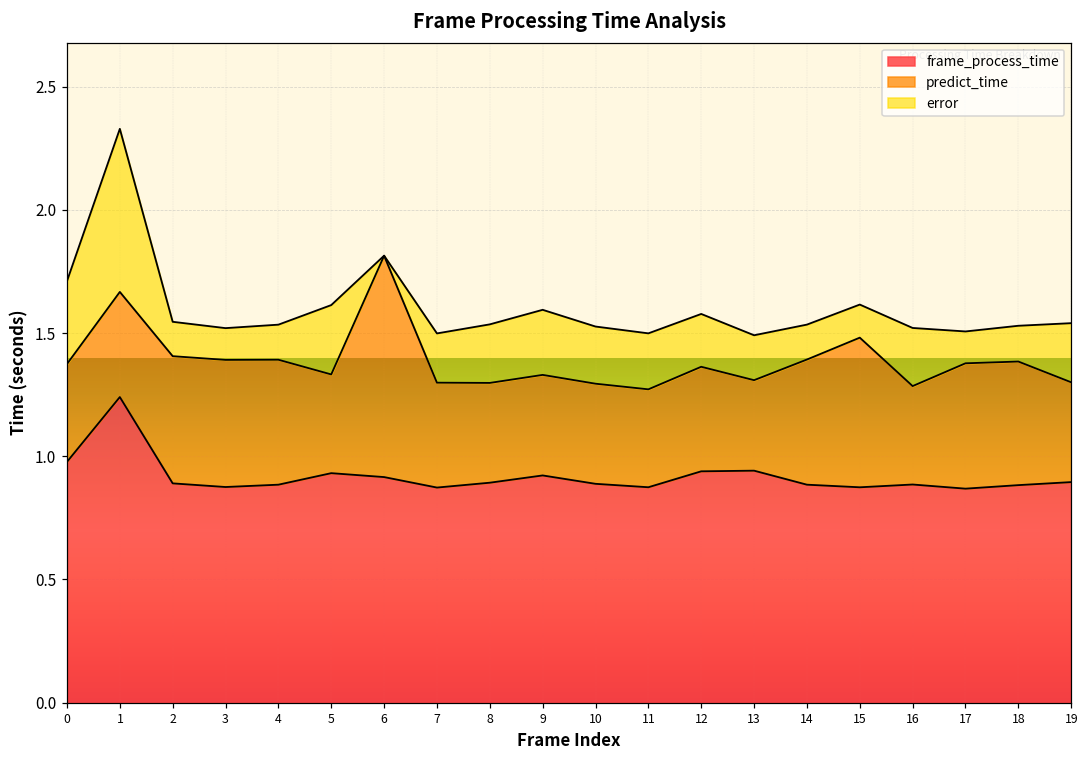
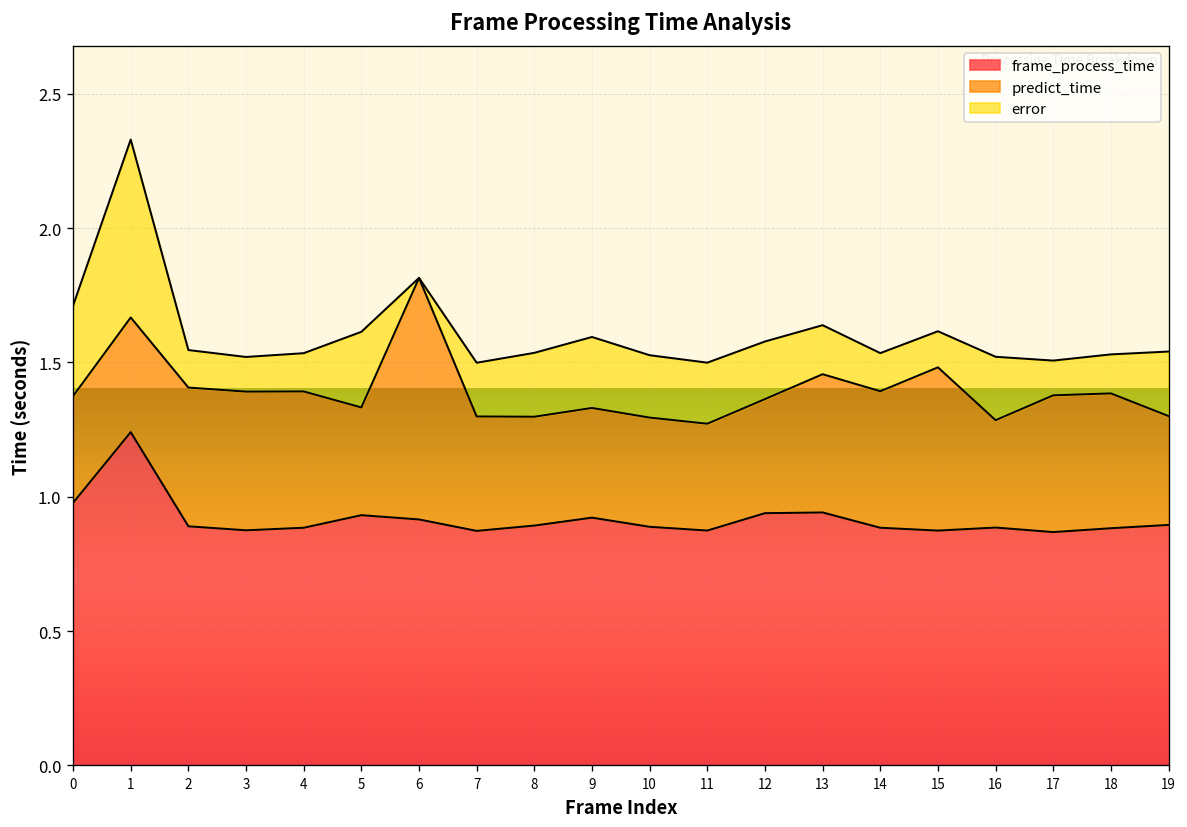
predict_time, 13: 0.37 -> 0.51
